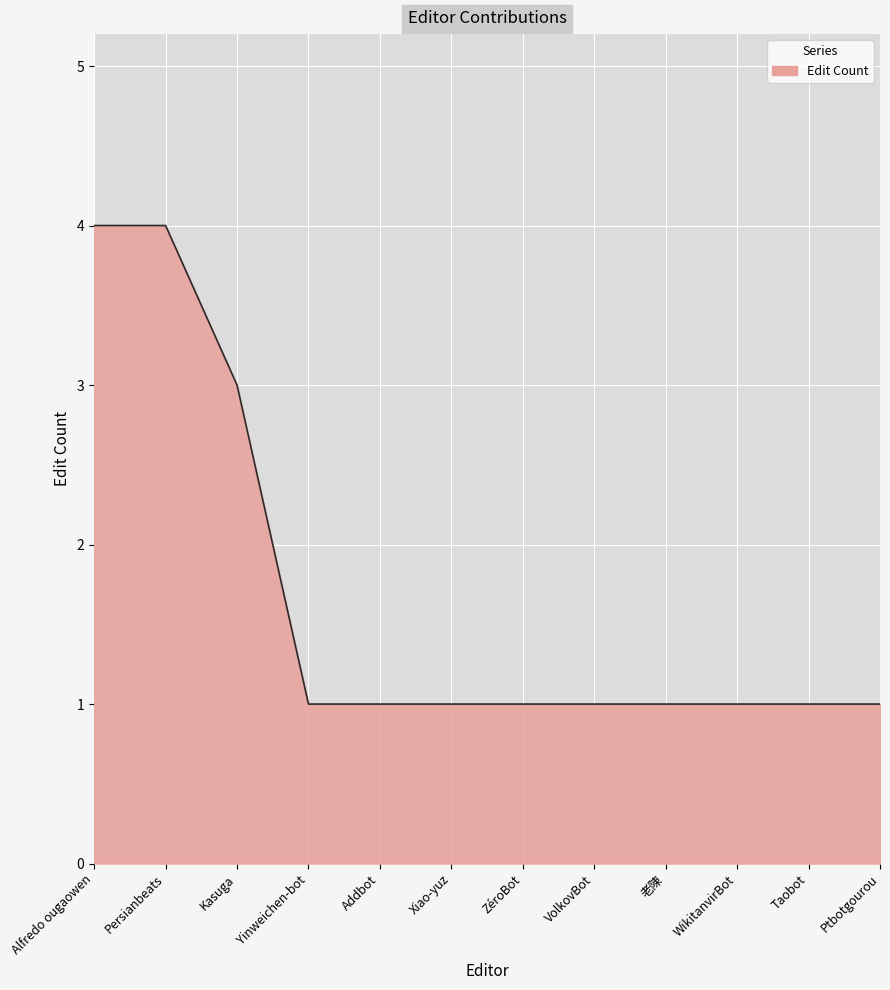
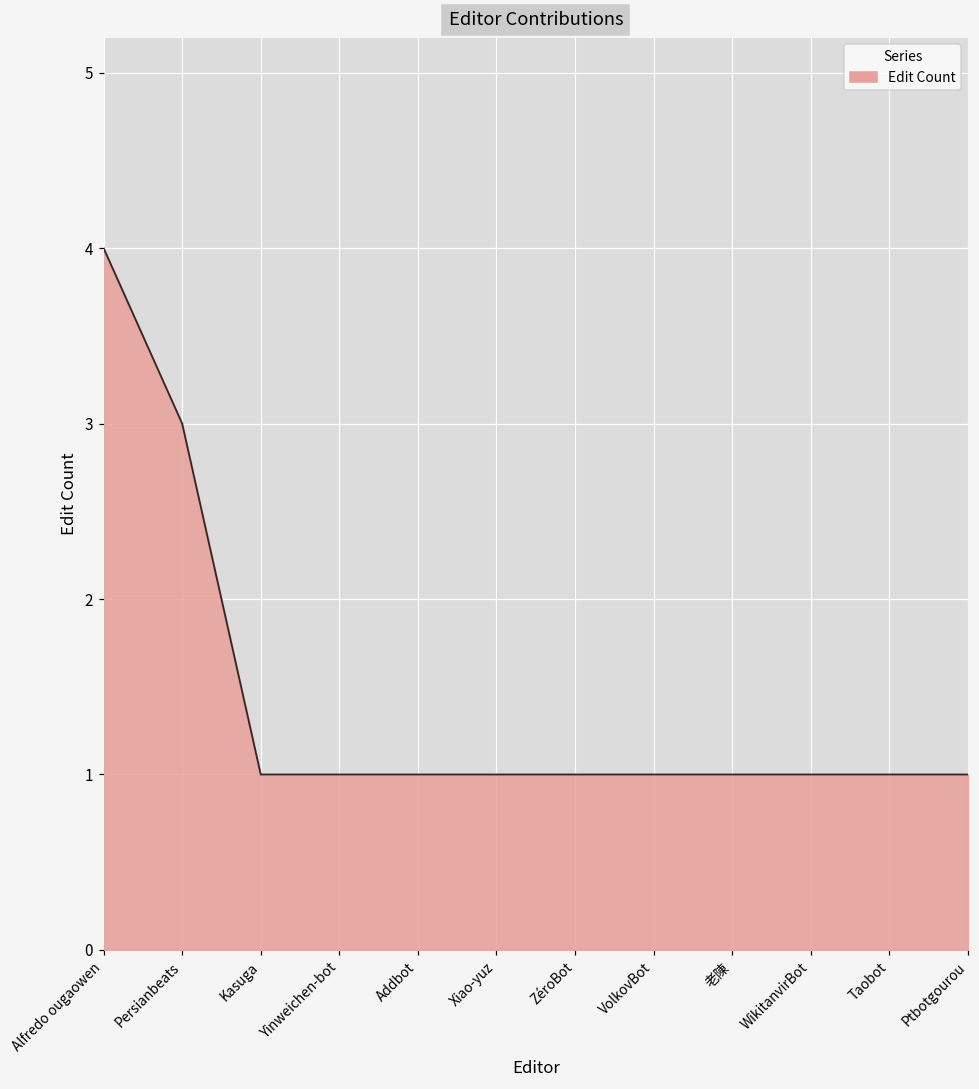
Persianbeats: 4 -> 3
Kasuga: 3 -> 1
